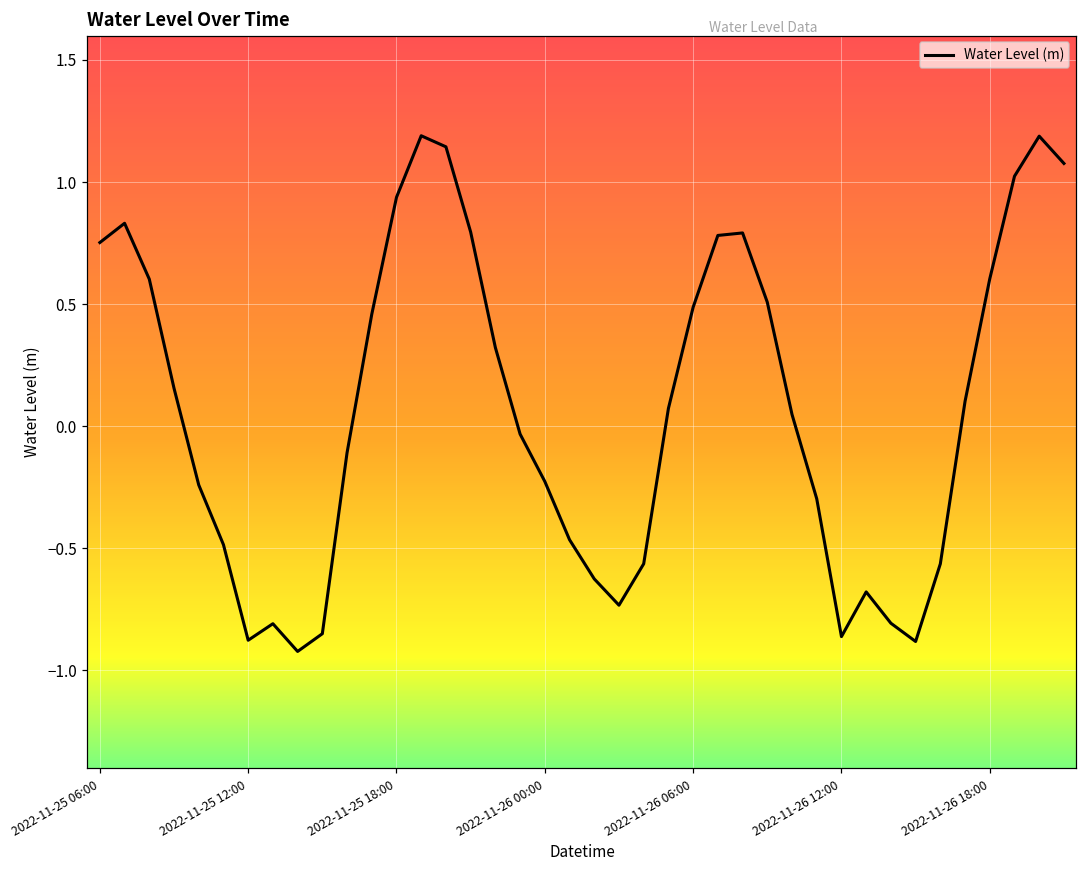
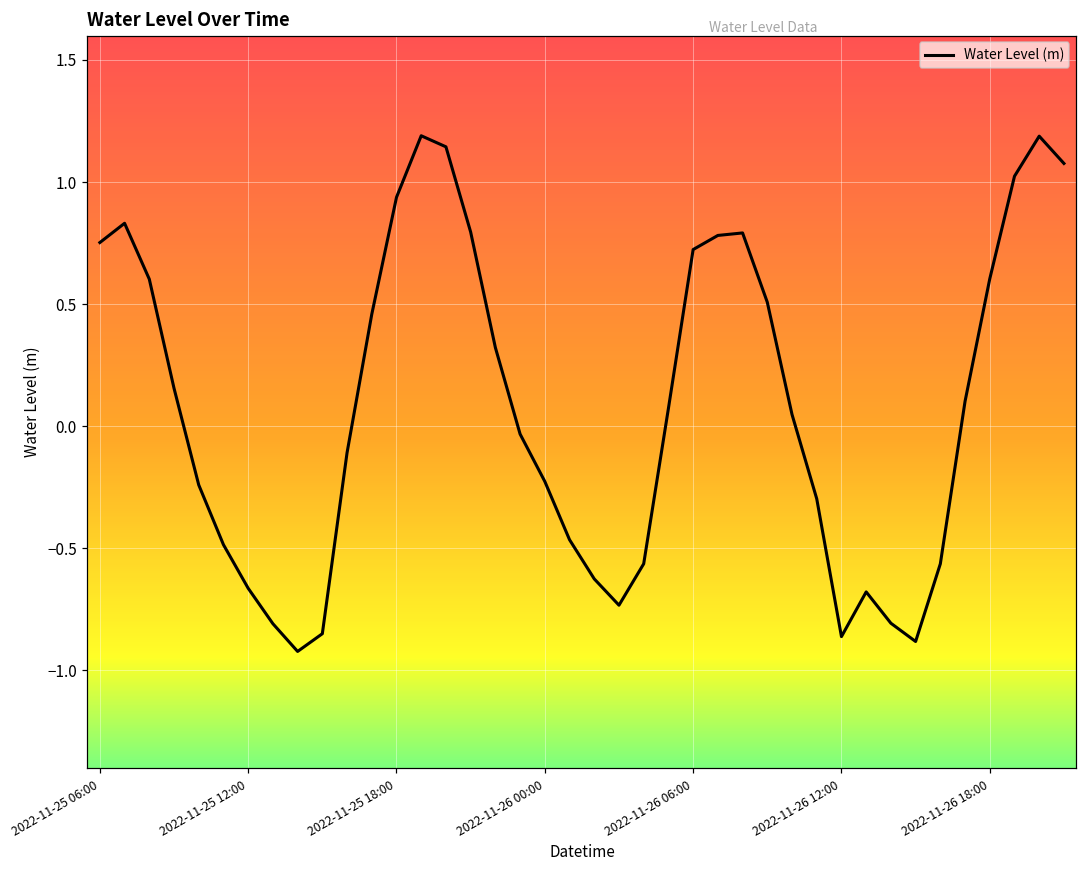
2022-11-25 12:00: -0.88 -> -0.66
2022-11-26 06:00: 0.49 -> 0.72
